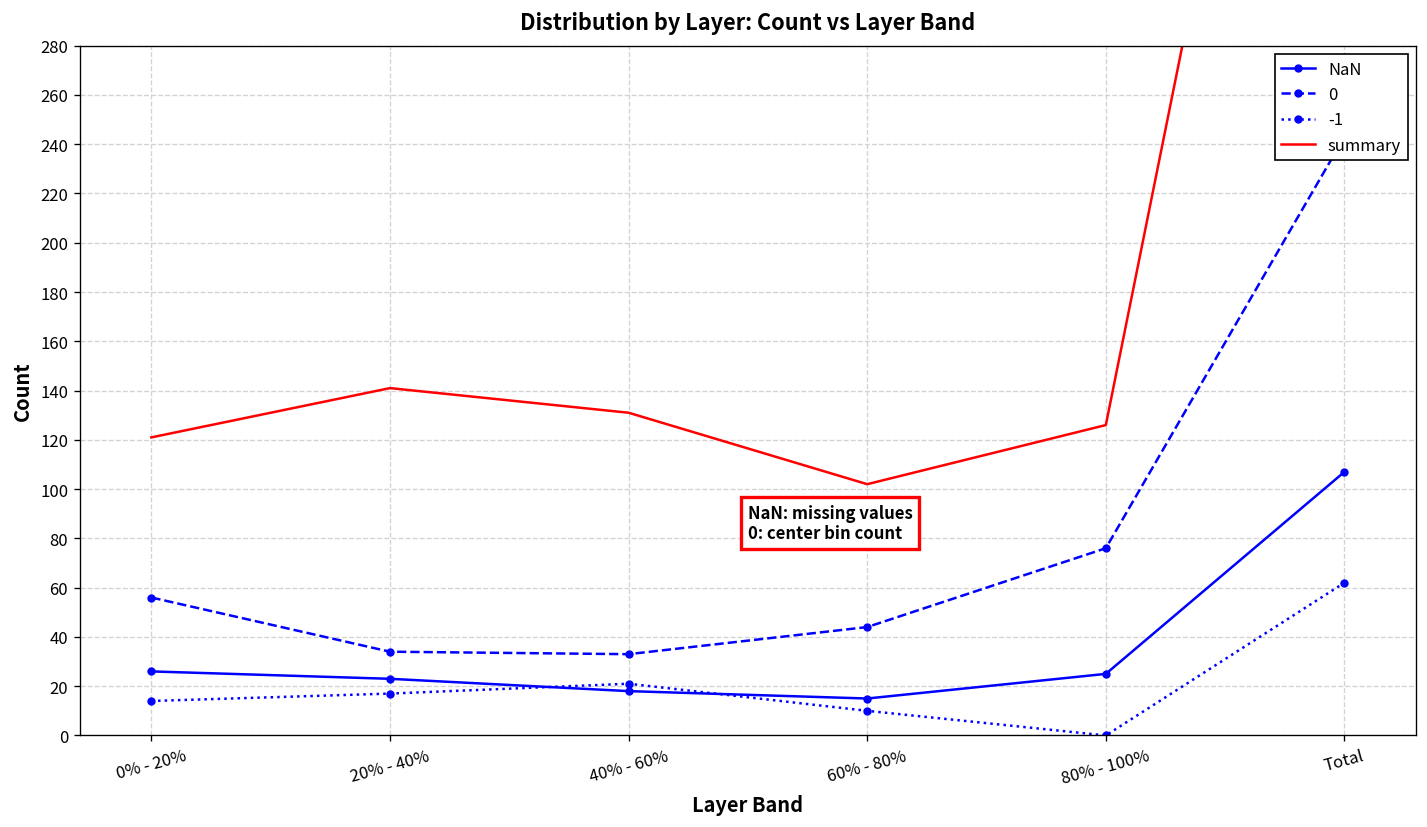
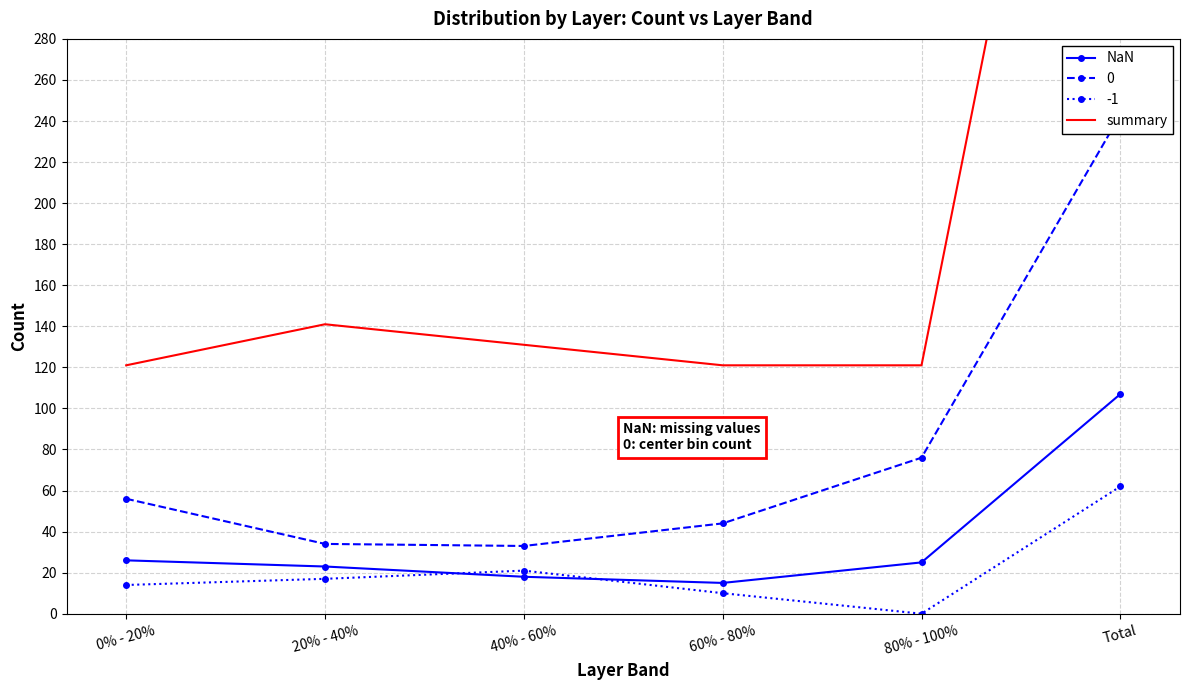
summary, 60% - 80%: 102 -> 121
summary, 80% - 100%: 126 -> 121
